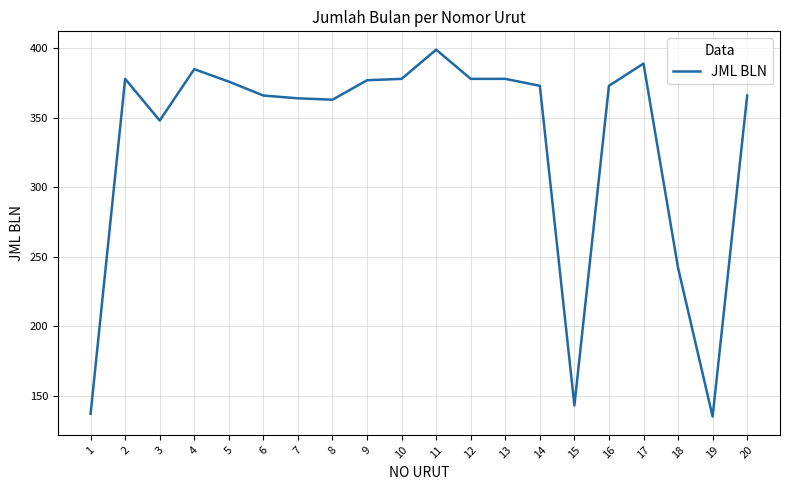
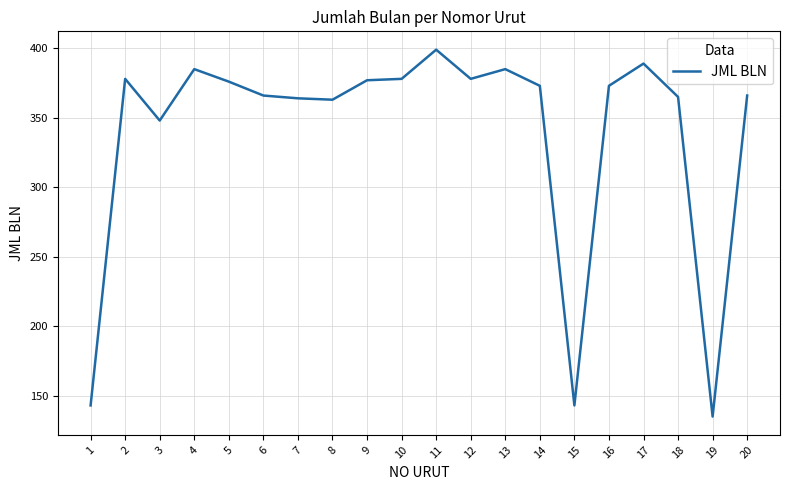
1: 137 -> 143
13: 378 -> 385
18: 242 -> 365
